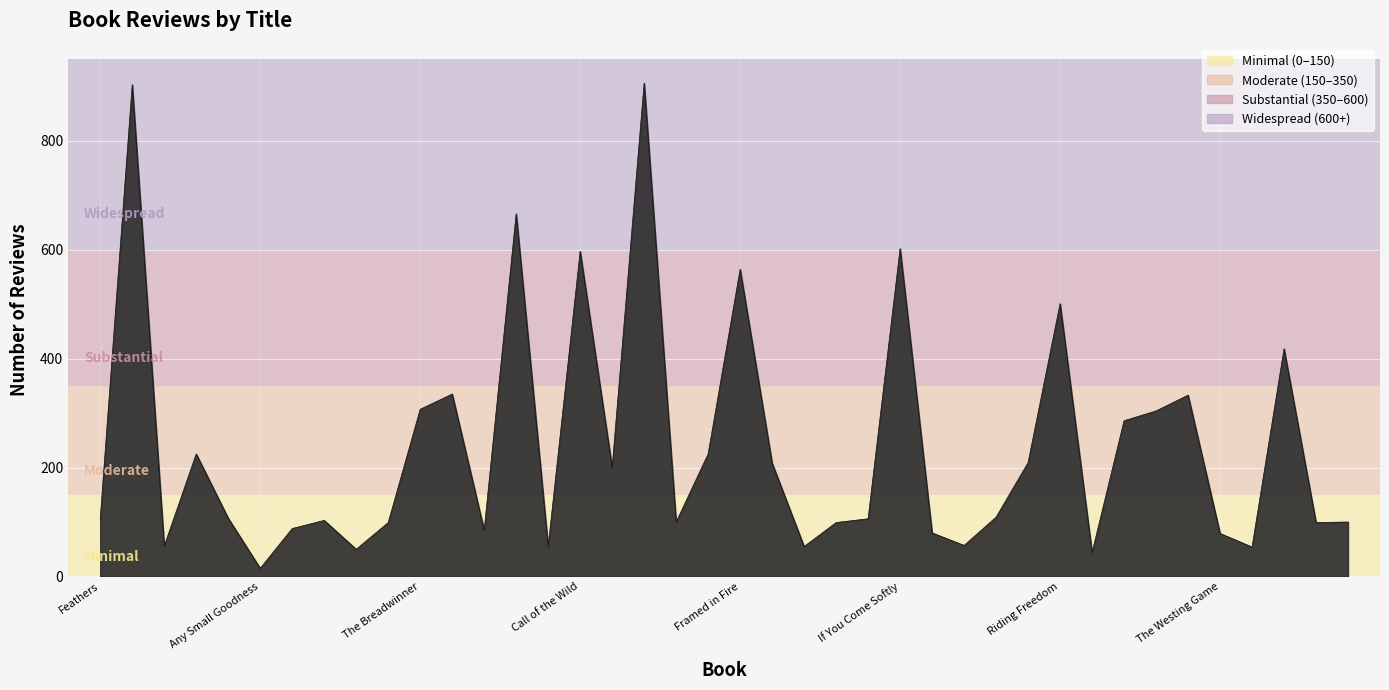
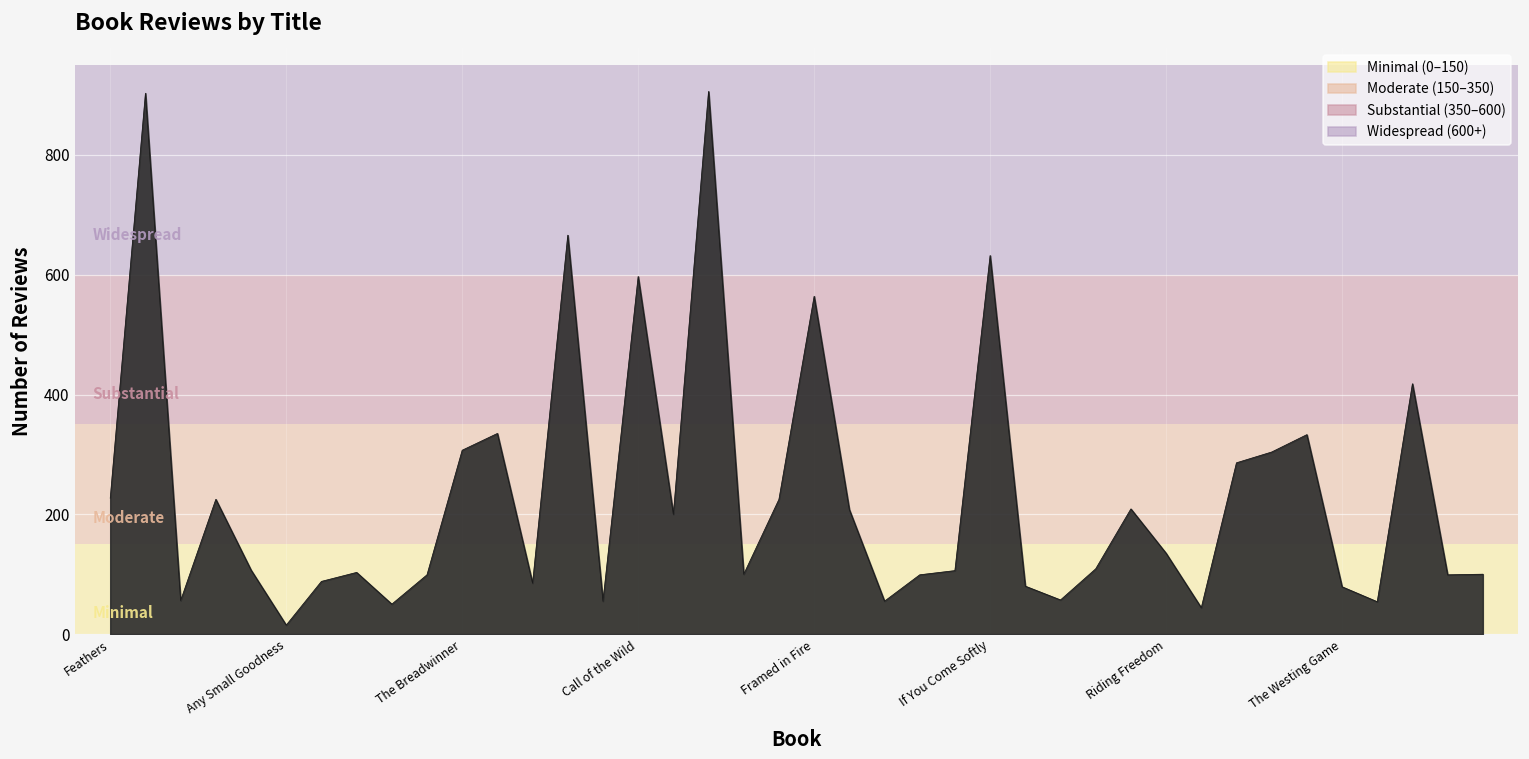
Feathers: 110 -> 230
If You Come Softly: 600 -> 630
Riding Freedom: 500 -> 140
